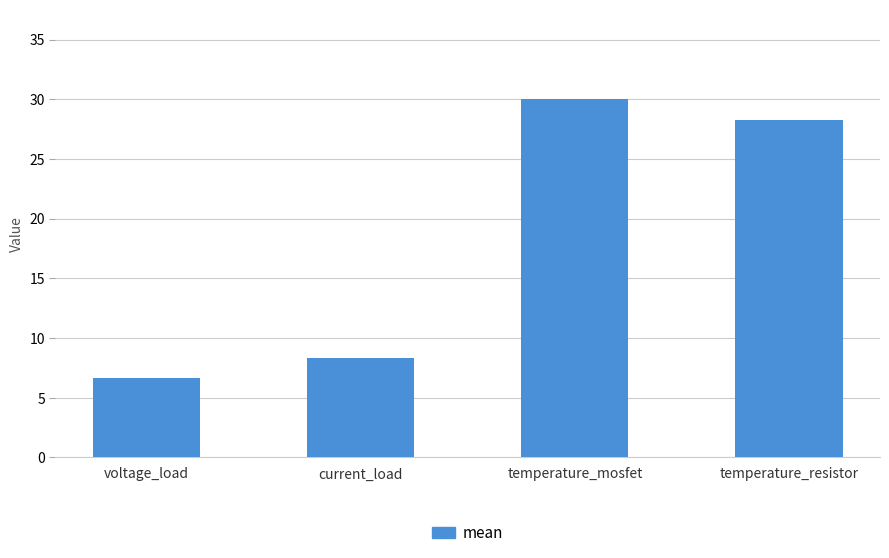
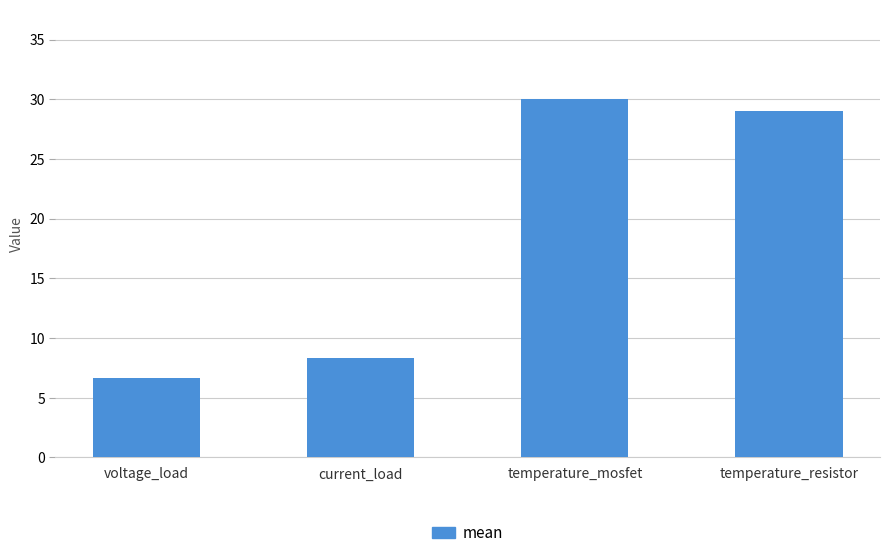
temperature_resistor: 28.3 -> 29.0
